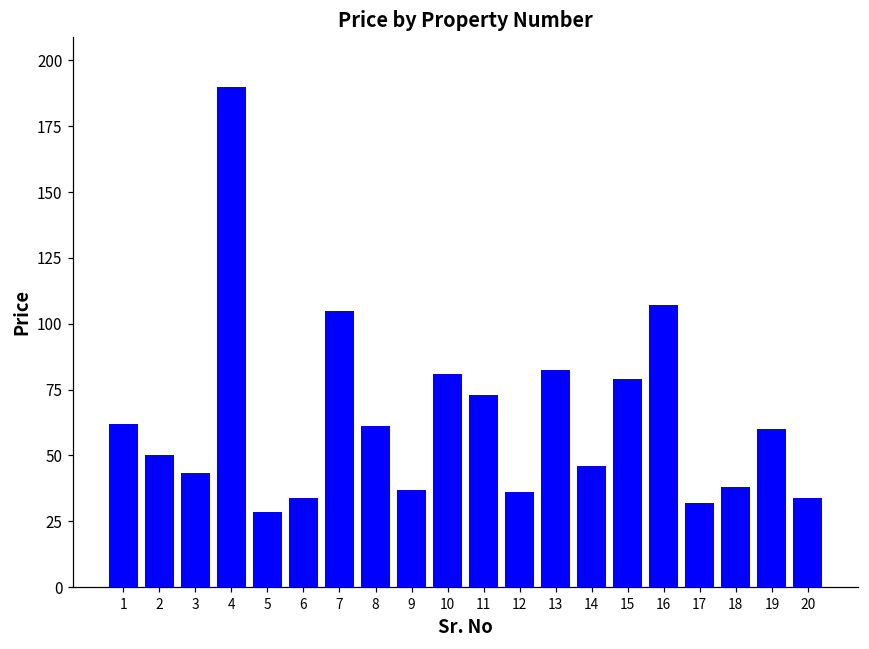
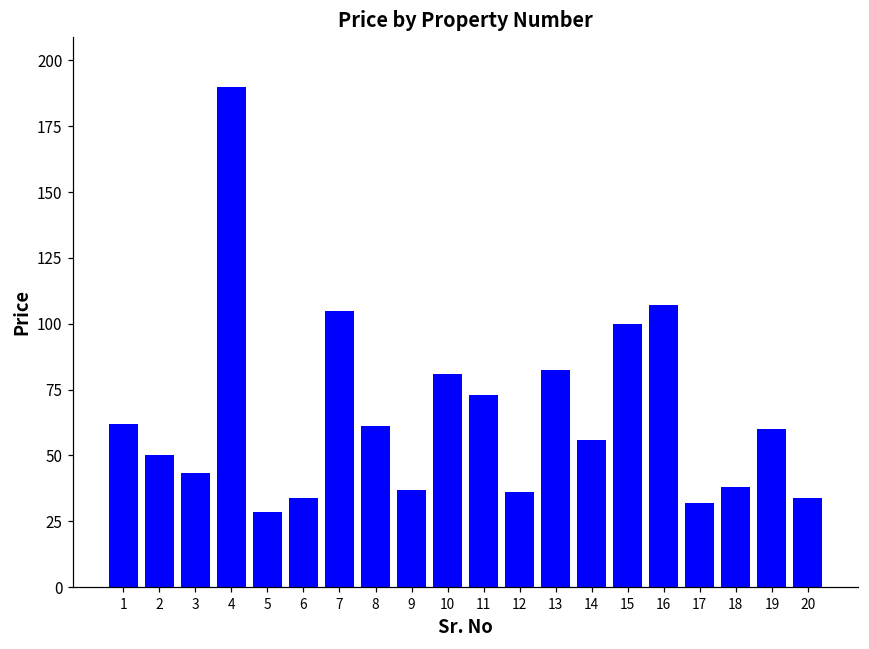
14: 46 -> 56
15: 79 -> 100
